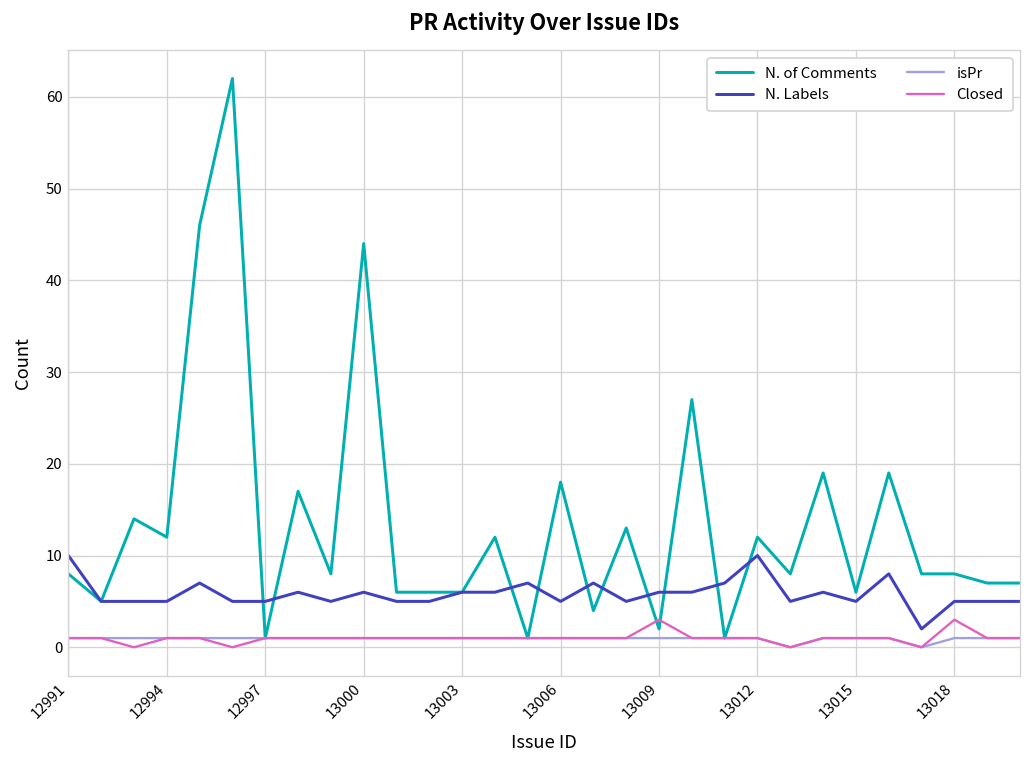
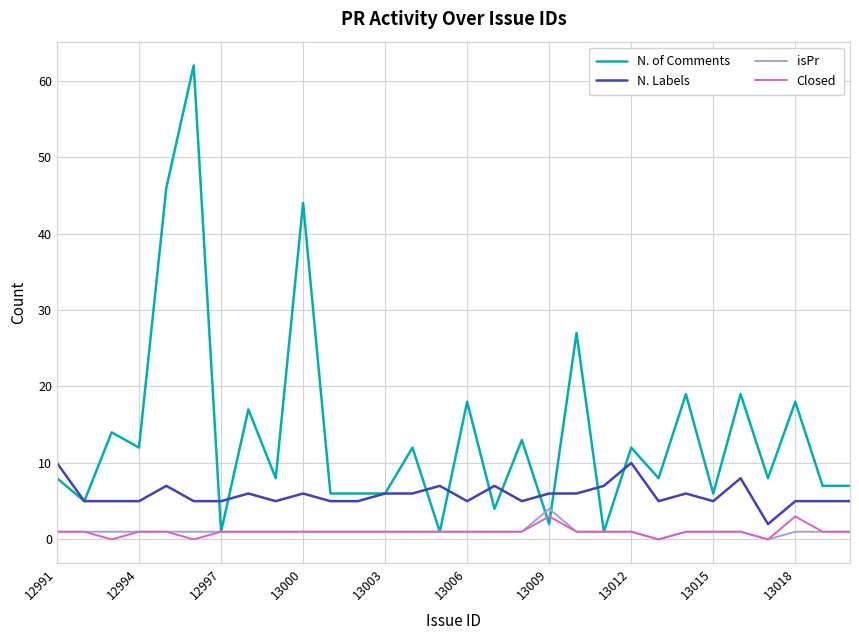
isPr, 13009: 1 -> 4
N. of Comments, 13018: 8 -> 18
